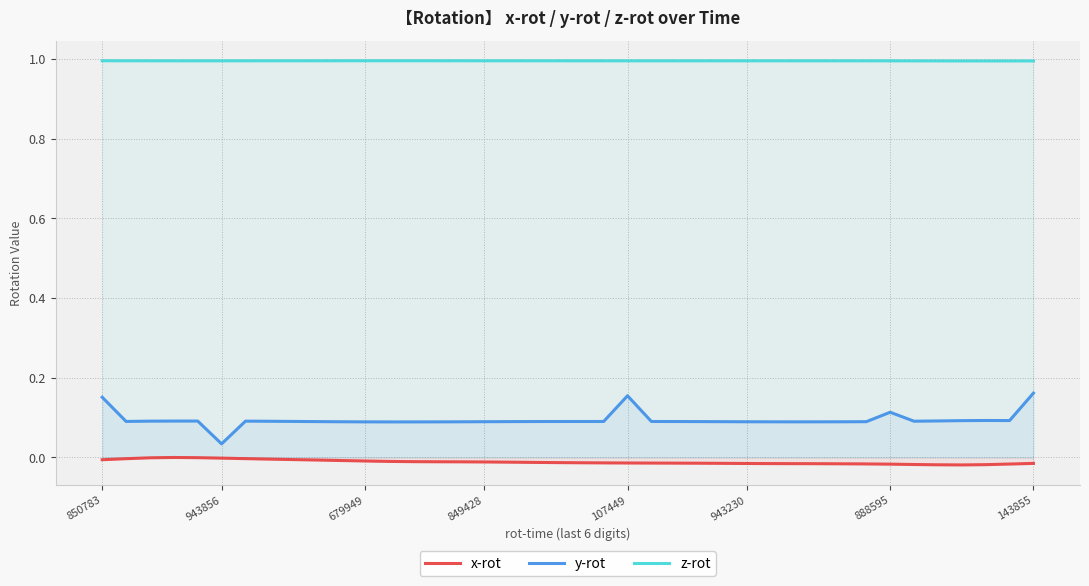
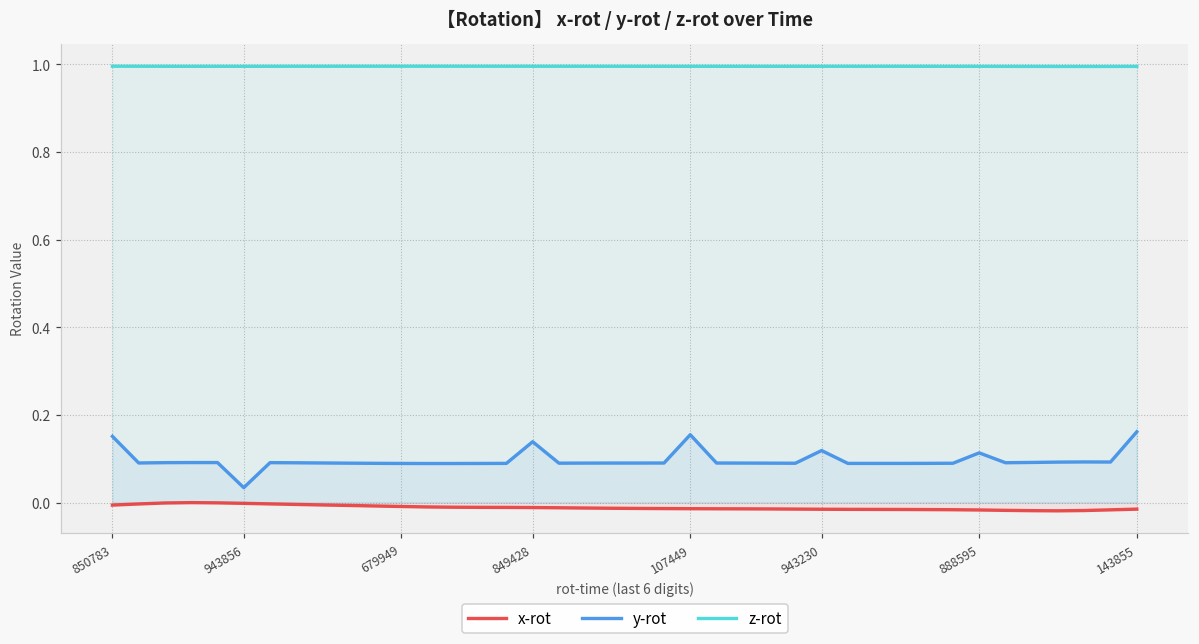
y-rot, 849428: 0.09 -> 0.14
y-rot, 943230: 0.09 -> 0.12
